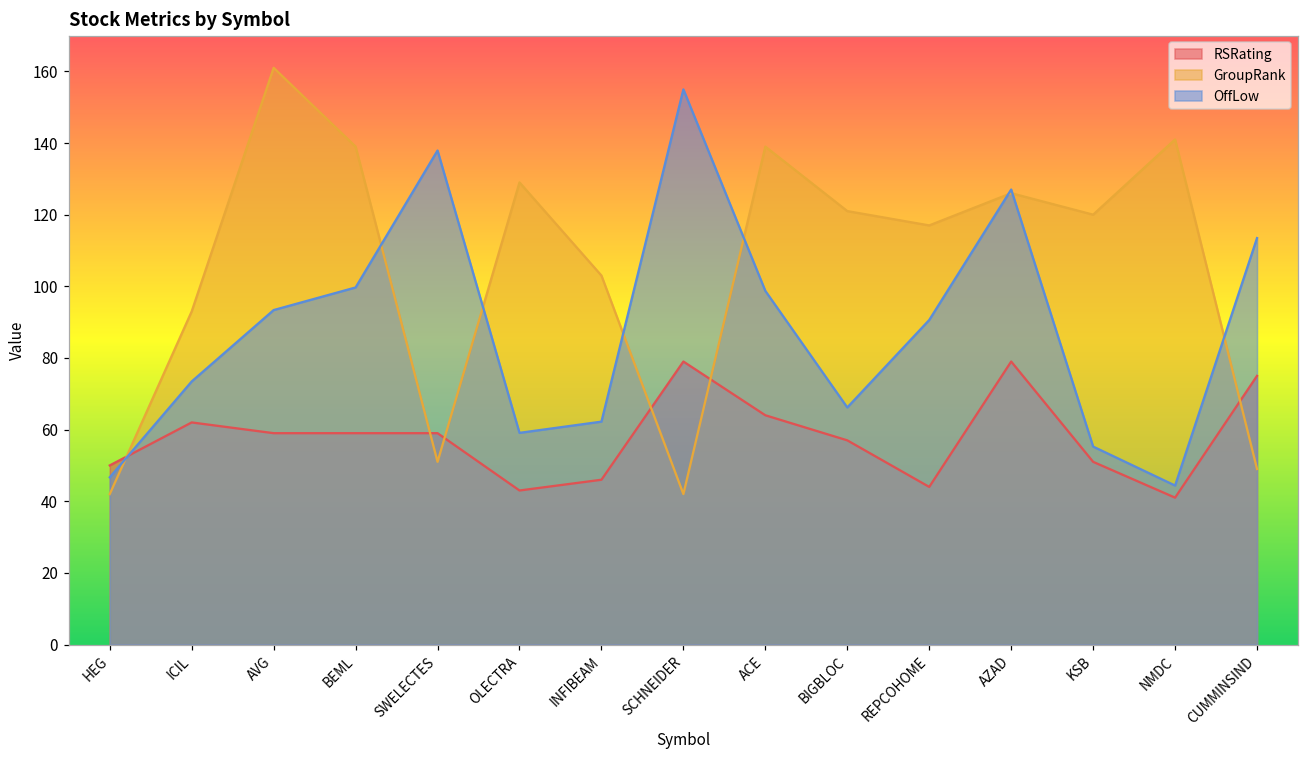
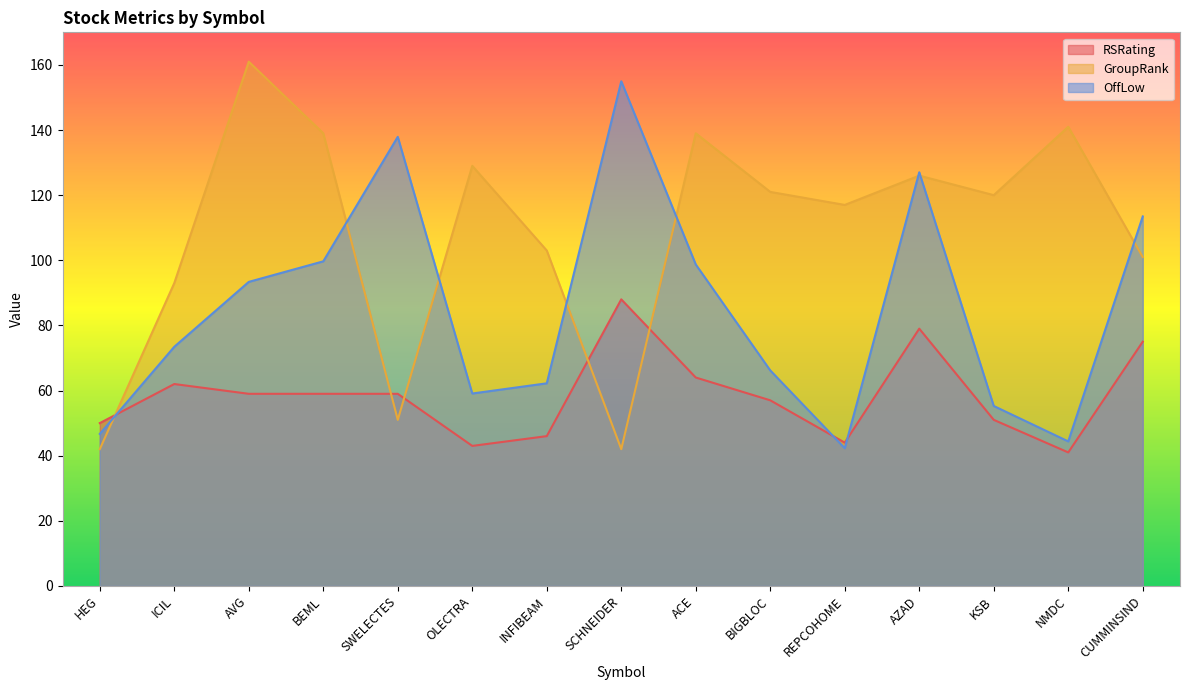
RSRating, SCHNEIDER: 79 -> 88
OffLow, REPCOHOME: 91 -> 42
GroupRank, CUMMINSIND: 49 -> 101
